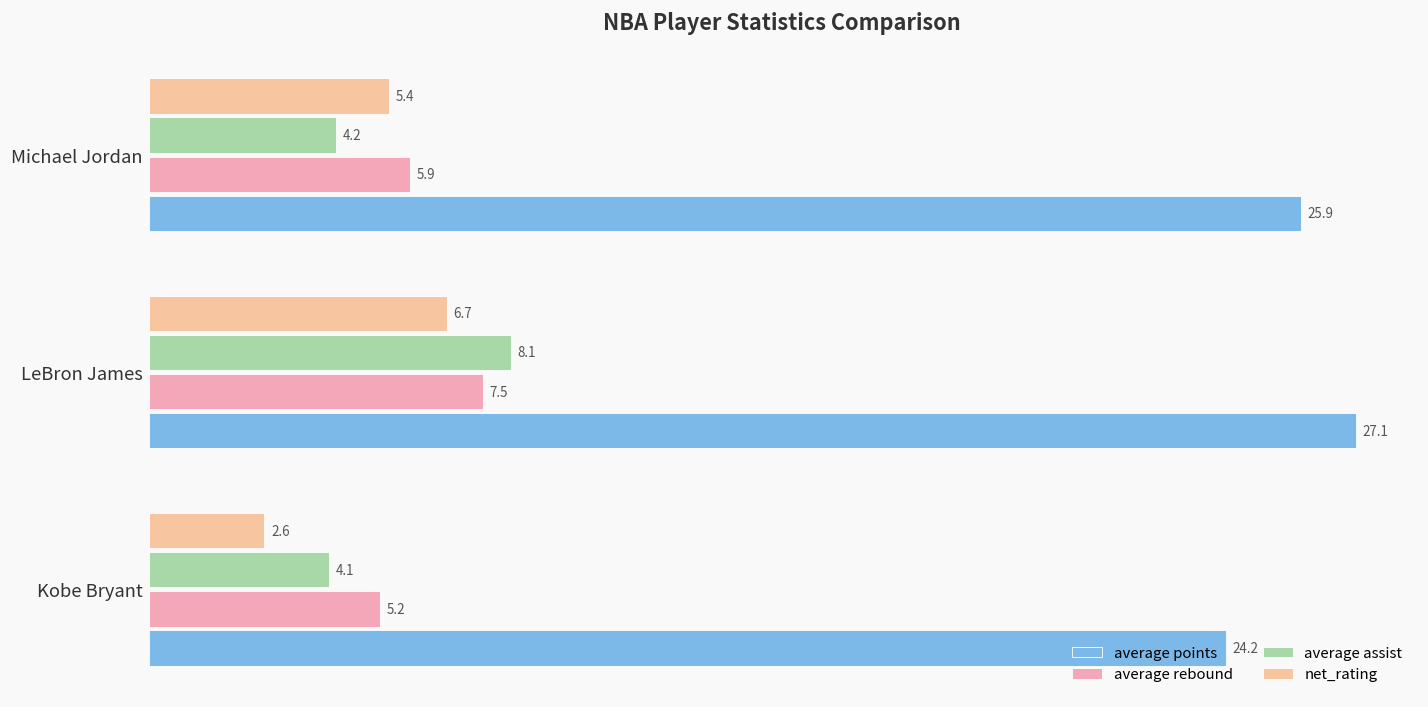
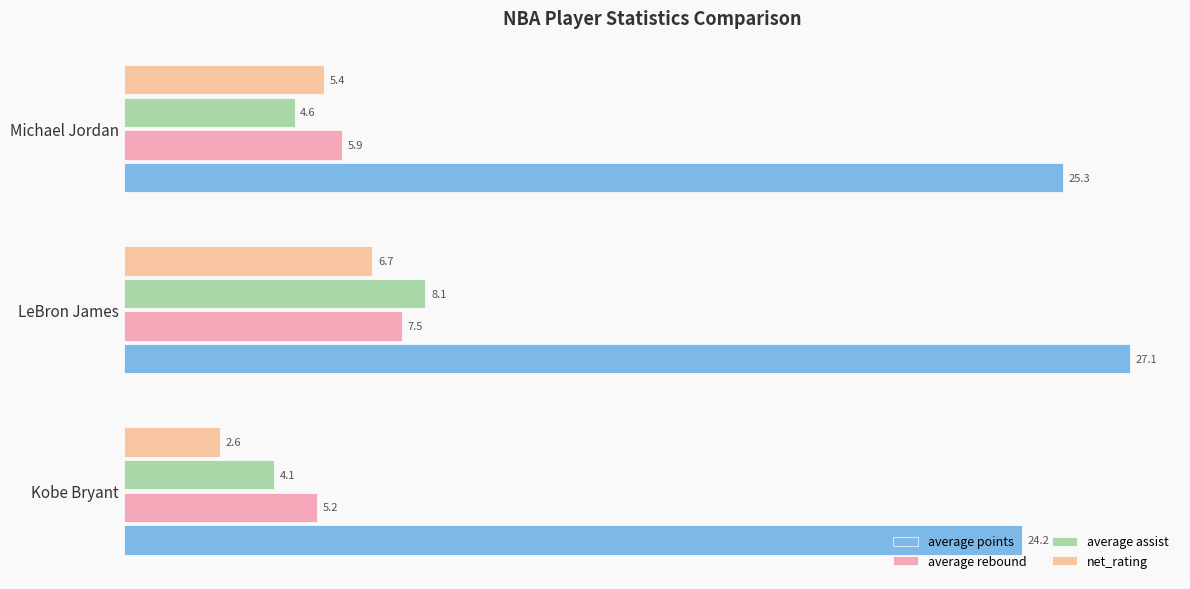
average assist, Michael Jordan: 4.2 -> 4.6
average points, Michael Jordan: 25.9 -> 25.3
